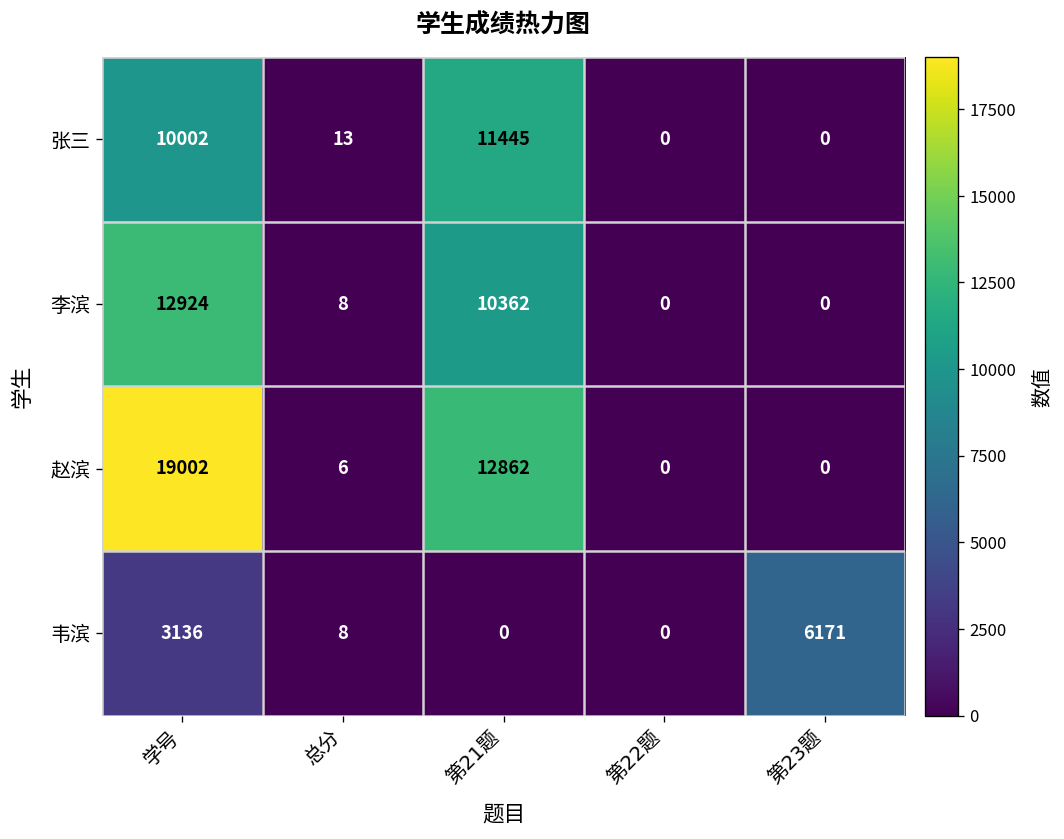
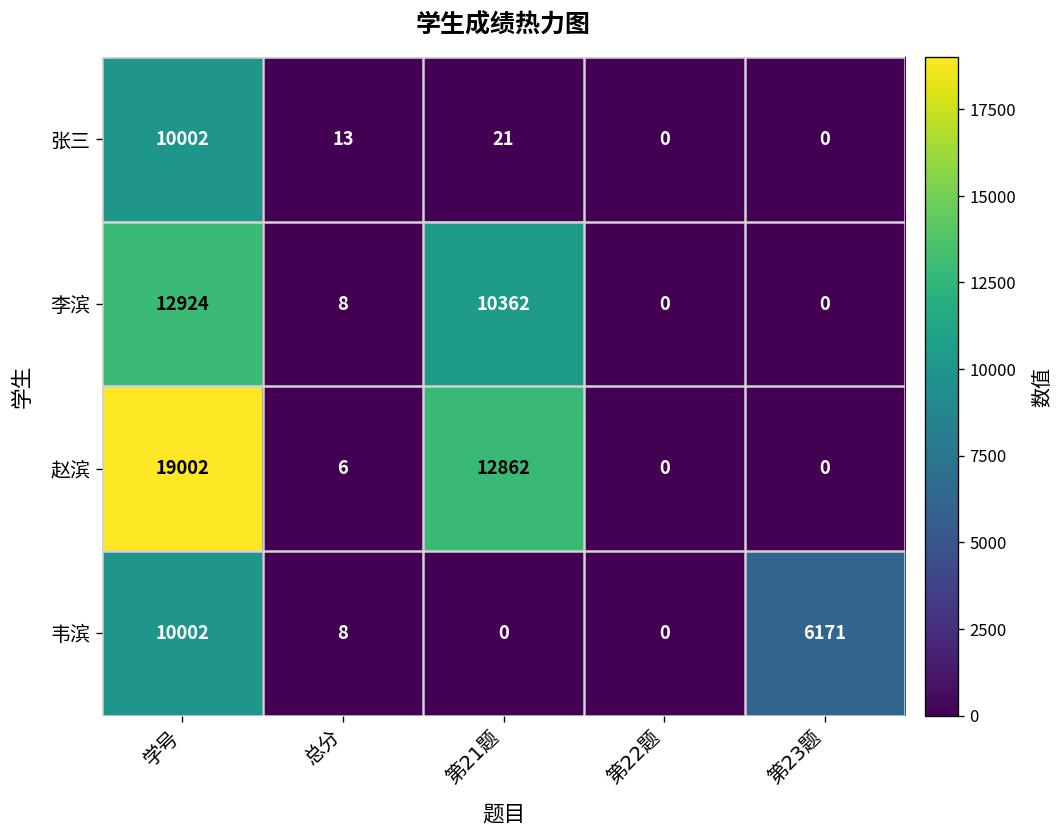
张三, 第21题: 11445 -> 21
韦滨, 学号: 3136 -> 10002
